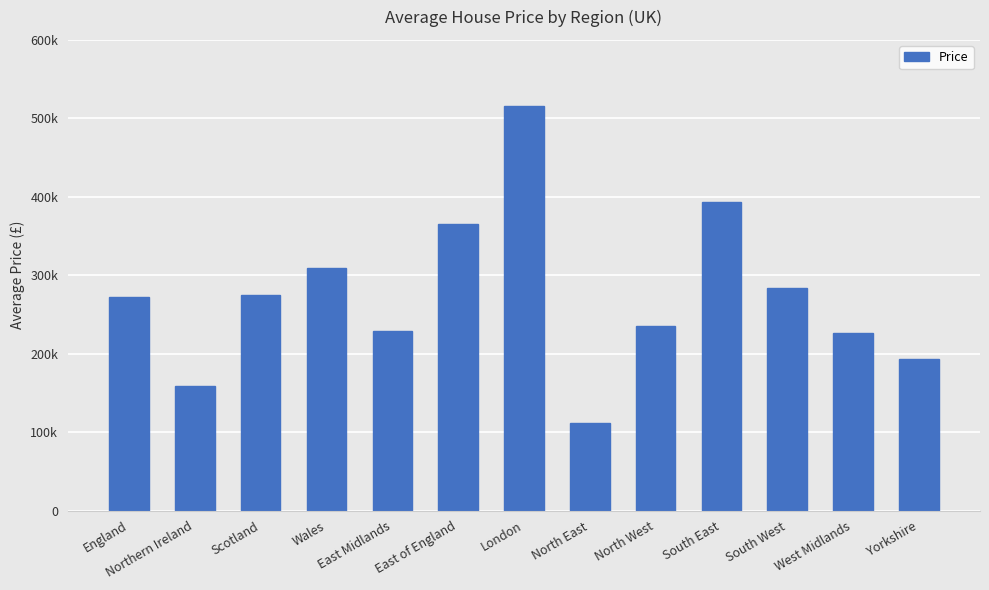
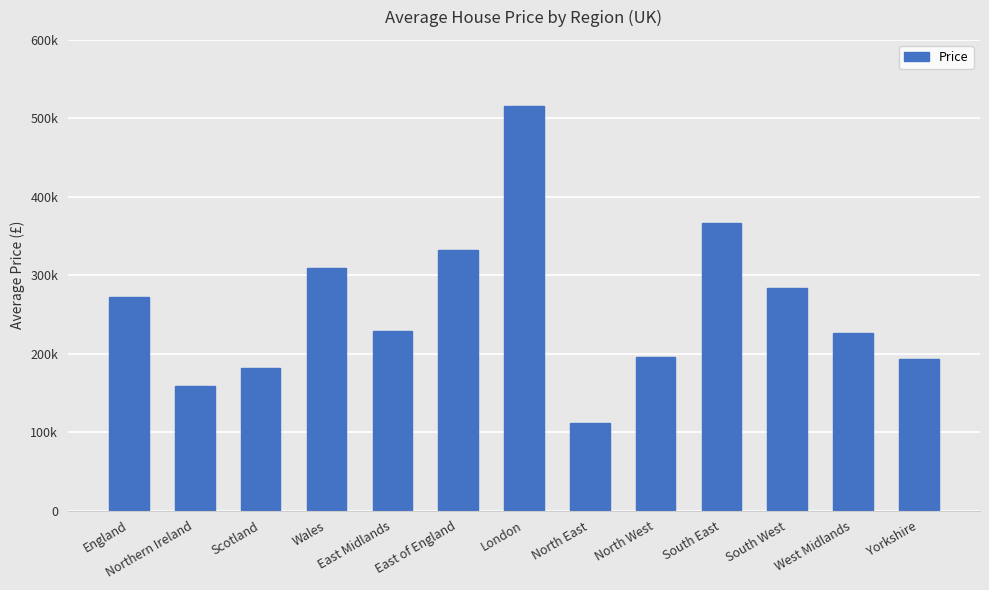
Scotland: 280000 -> 180000
East of England: 370000 -> 330000
North West: 240000 -> 200000
South East: 390000 -> 370000
